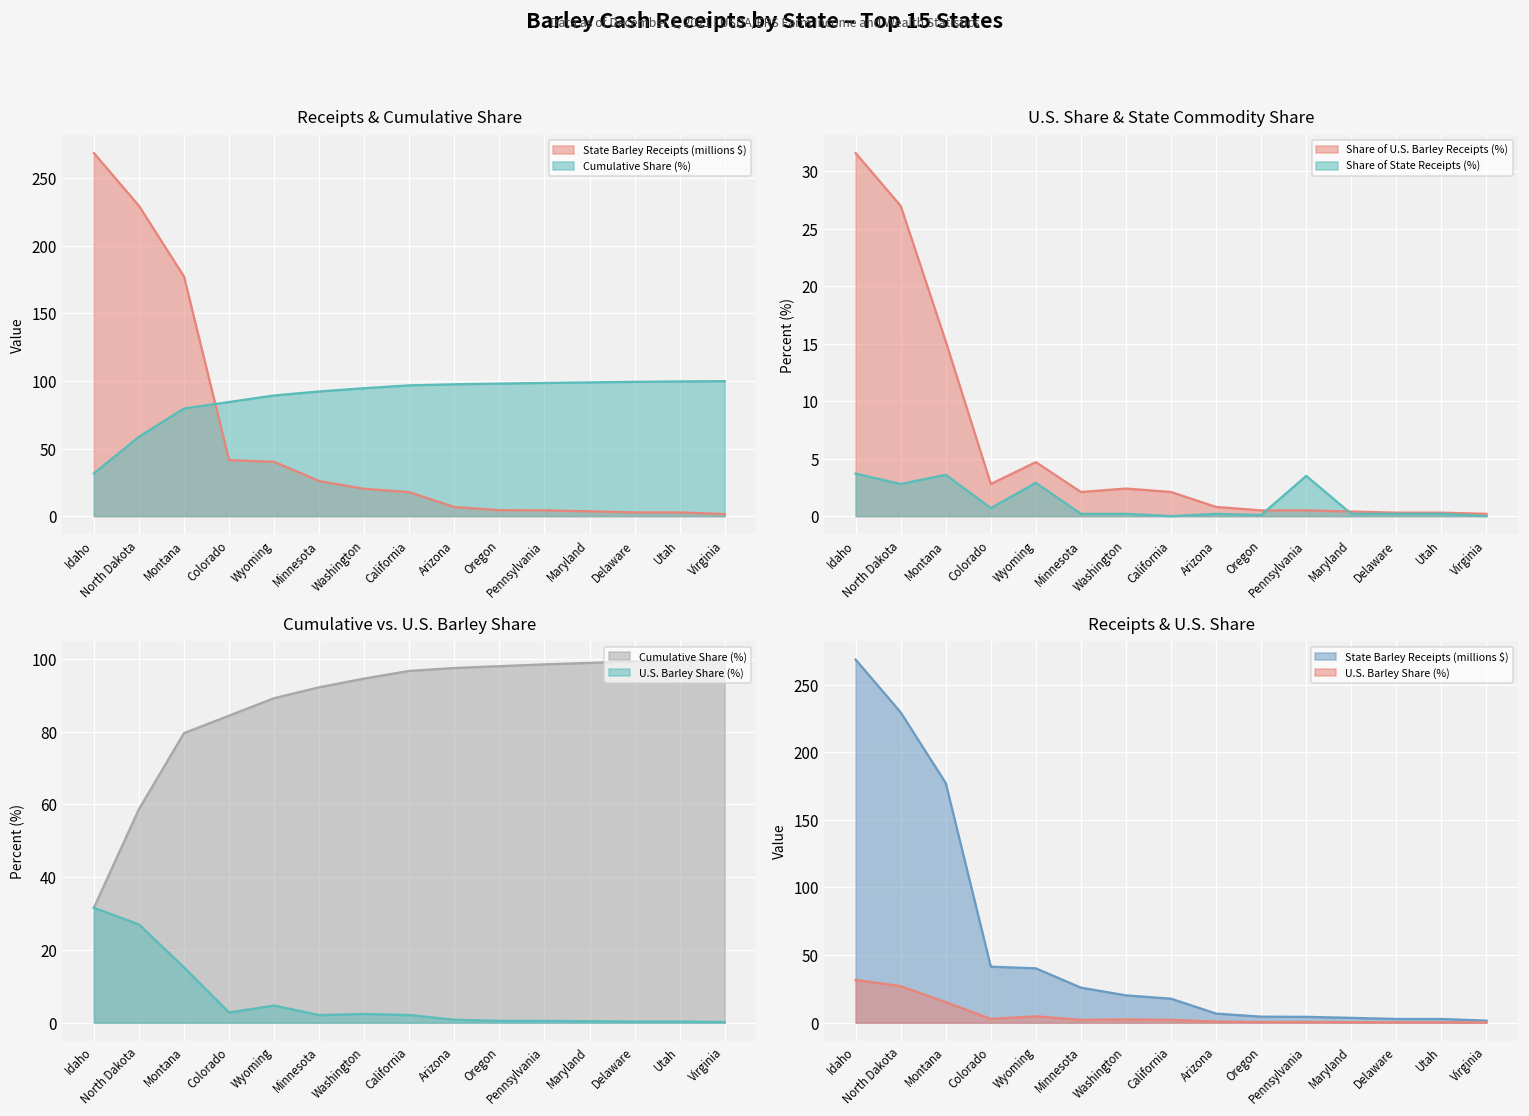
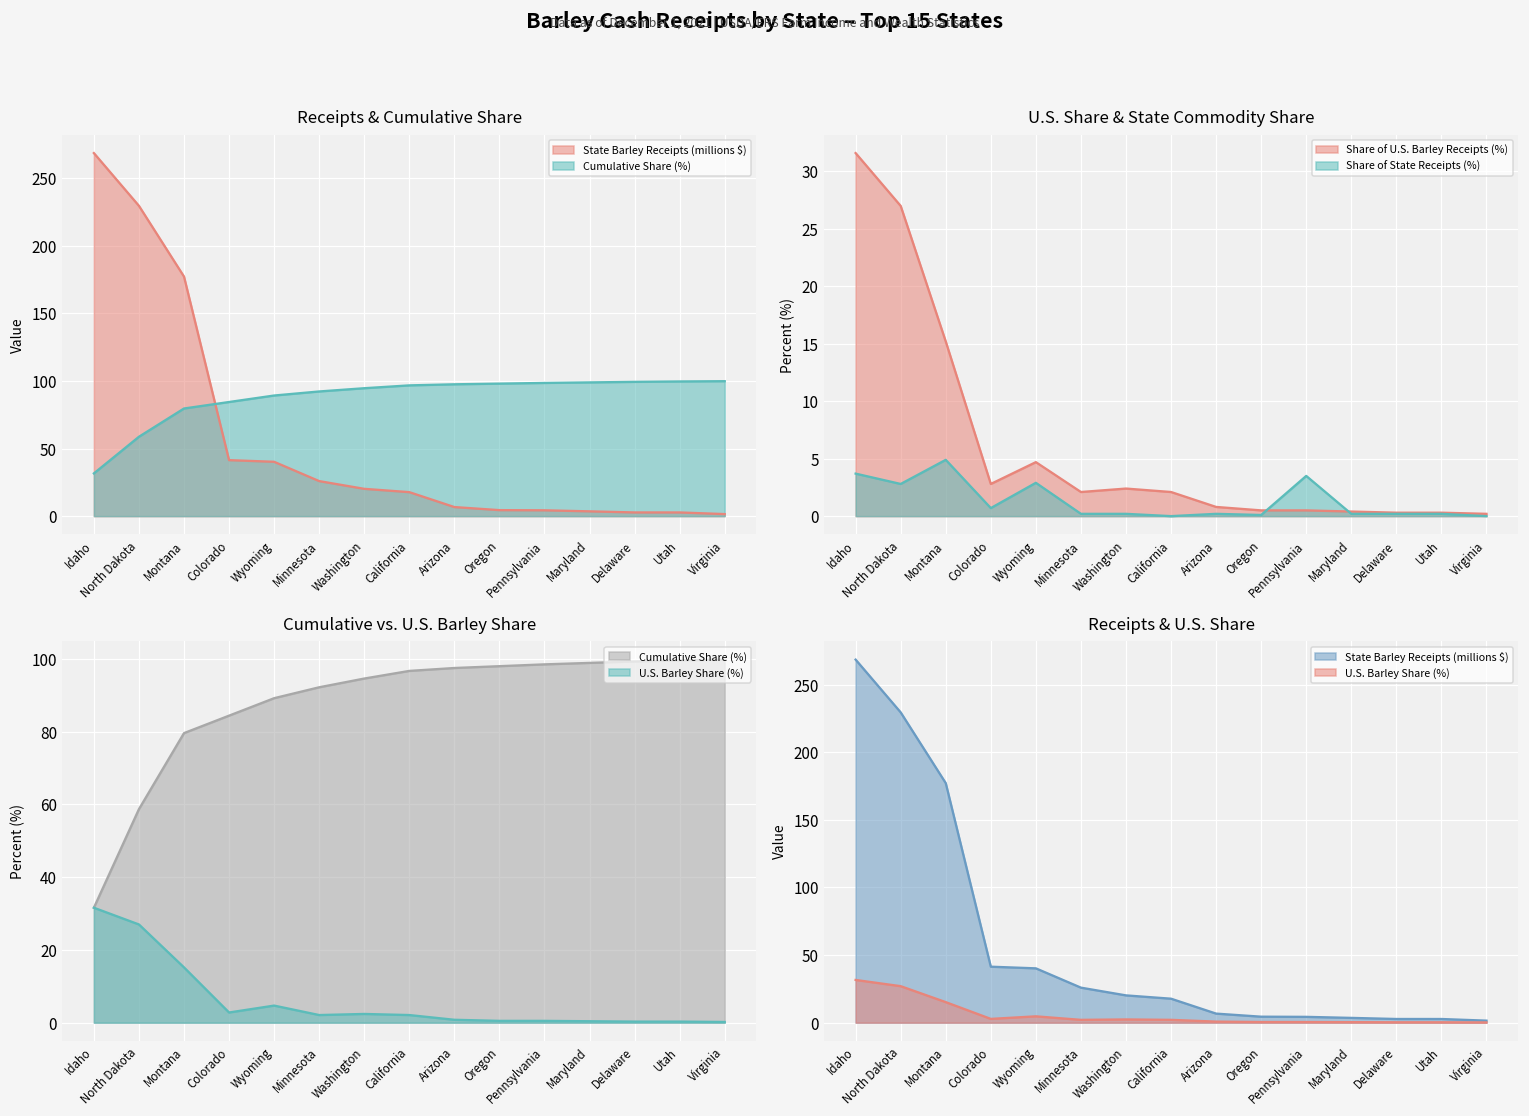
U.S. Share & State Commodity Share, Share of State Receipts (%), Montana: 3.6 -> 4.9
